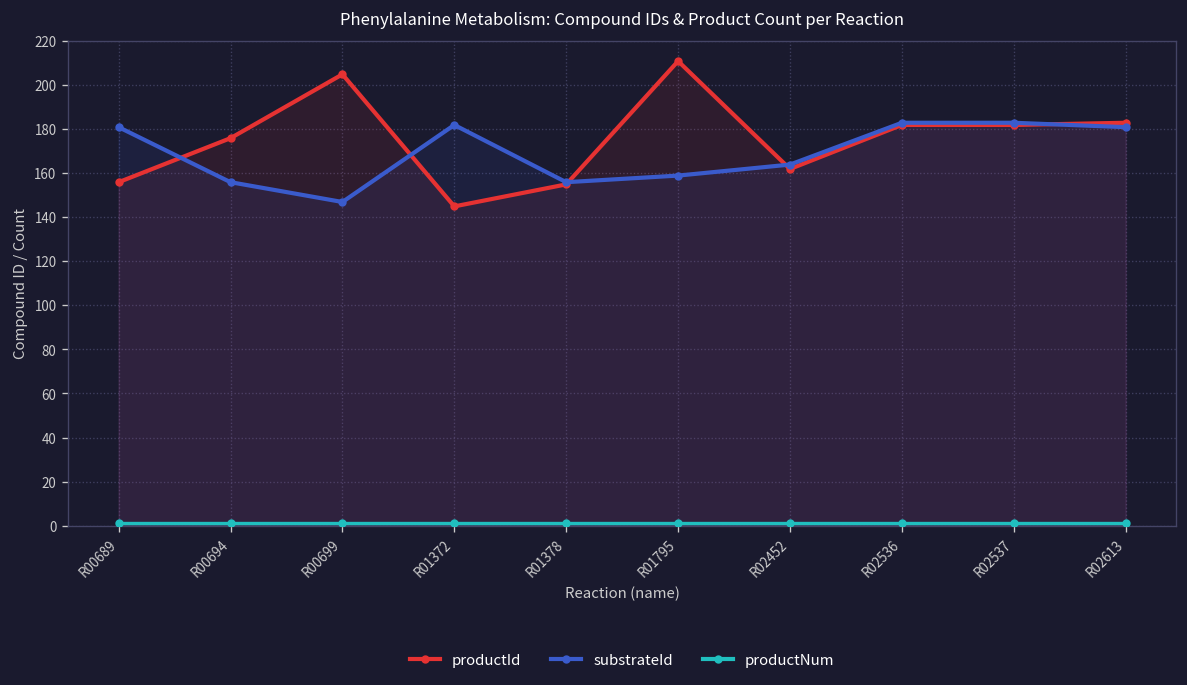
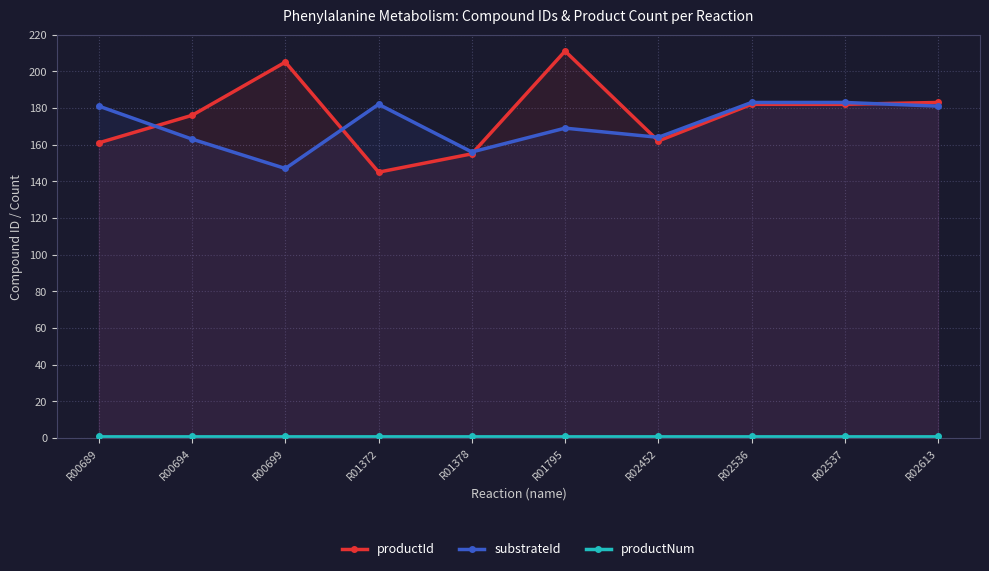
productId, R00689: 156 -> 161
substrateId, R00694: 156 -> 163
substrateId, R01795: 159 -> 169
